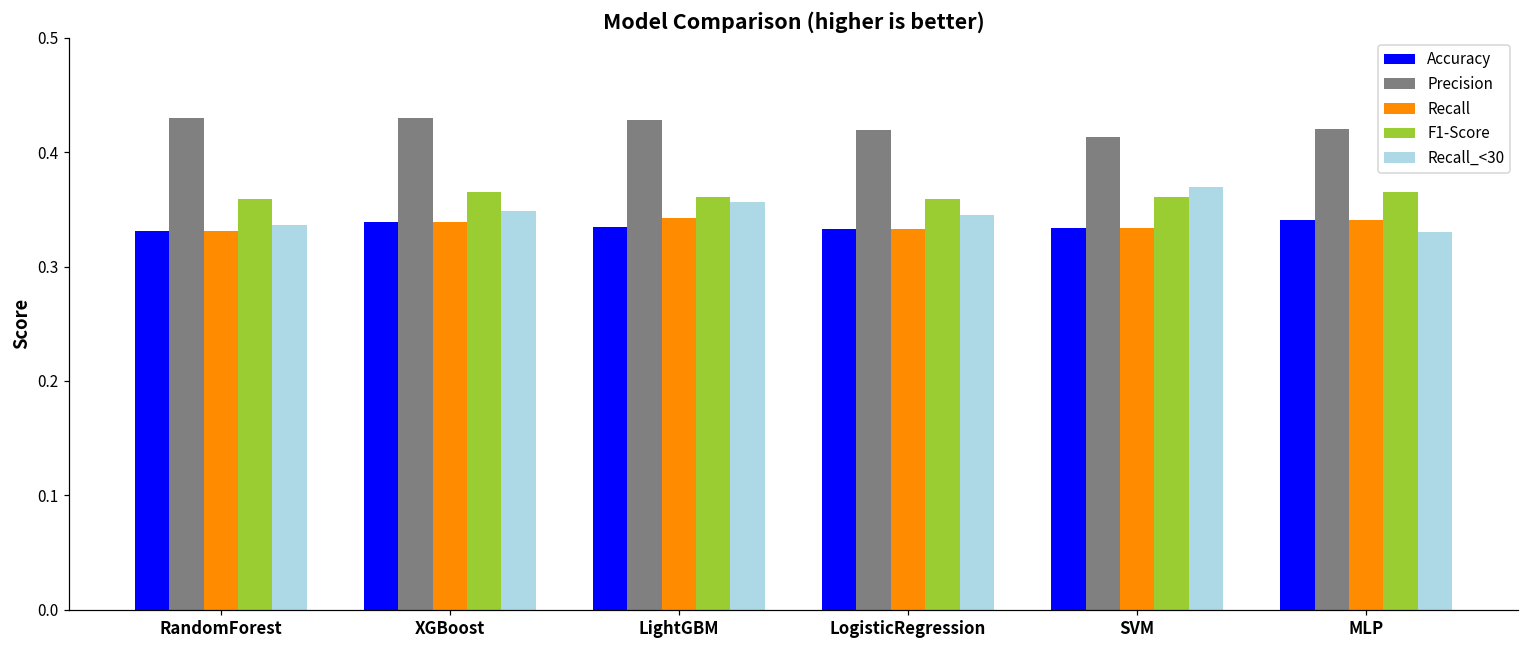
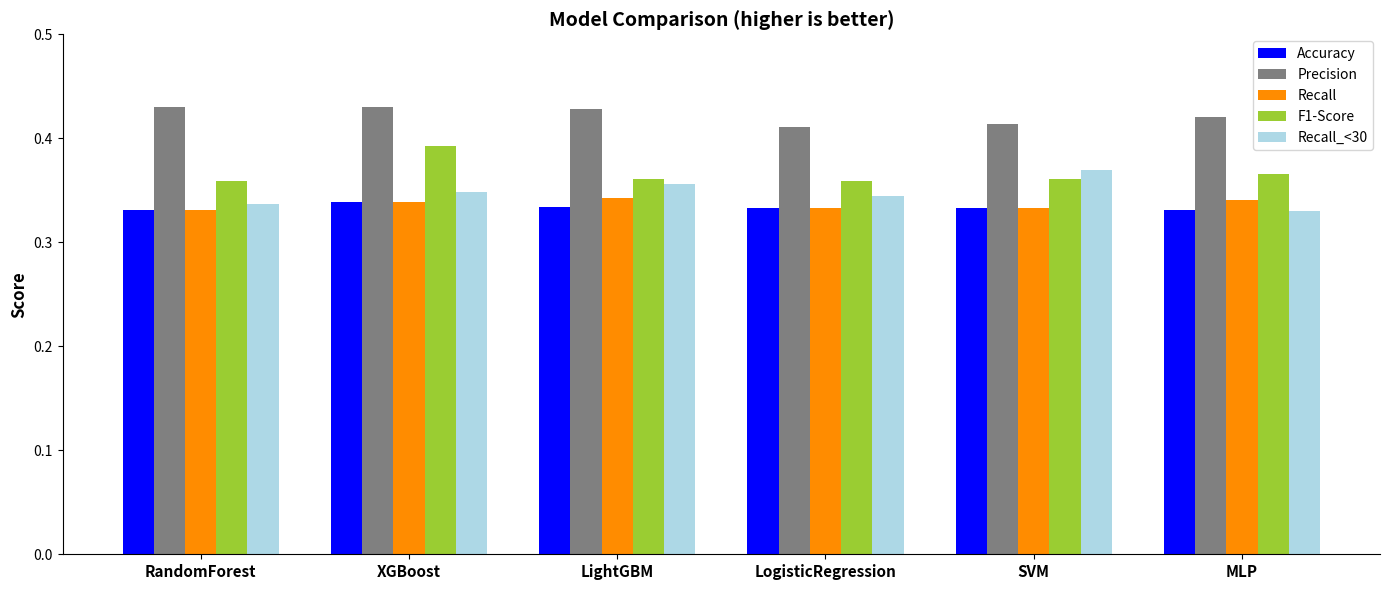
F1-Score, XGBoost: 0.365 -> 0.393
Precision, LogisticRegression: 0.419 -> 0.411
Accuracy, MLP: 0.341 -> 0.331
